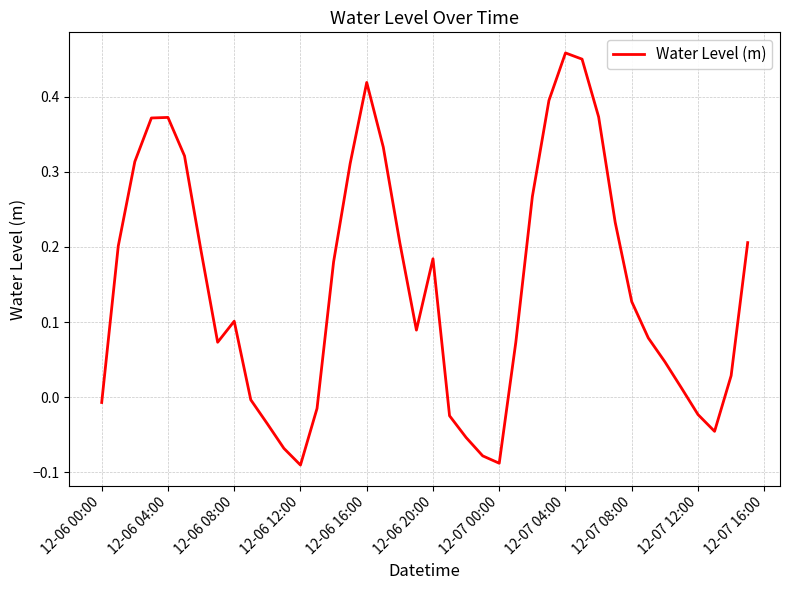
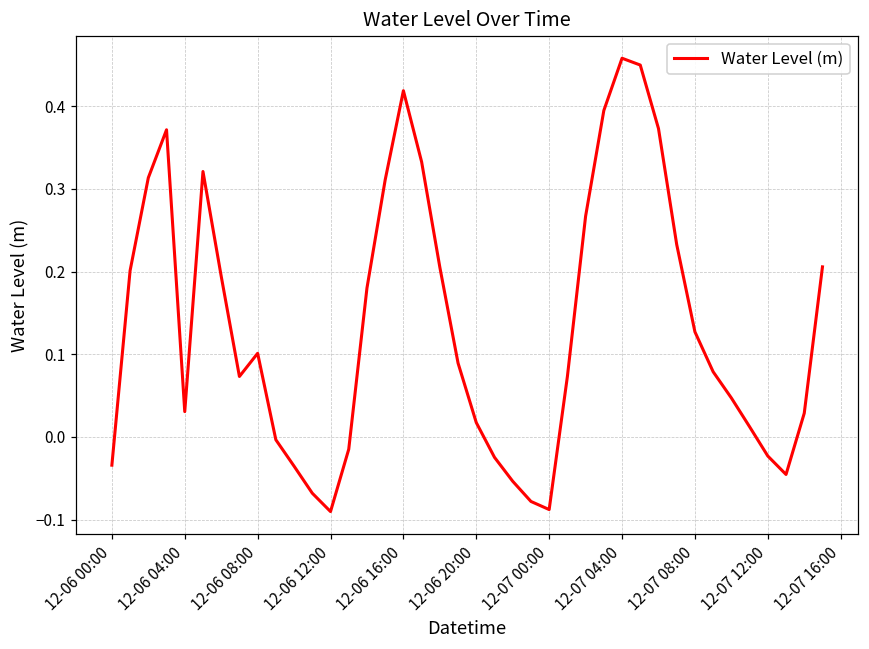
12-06 00:00: -0.01 -> -0.03
12-06 04:00: 0.37 -> 0.03
12-06 20:00: 0.18 -> 0.02
